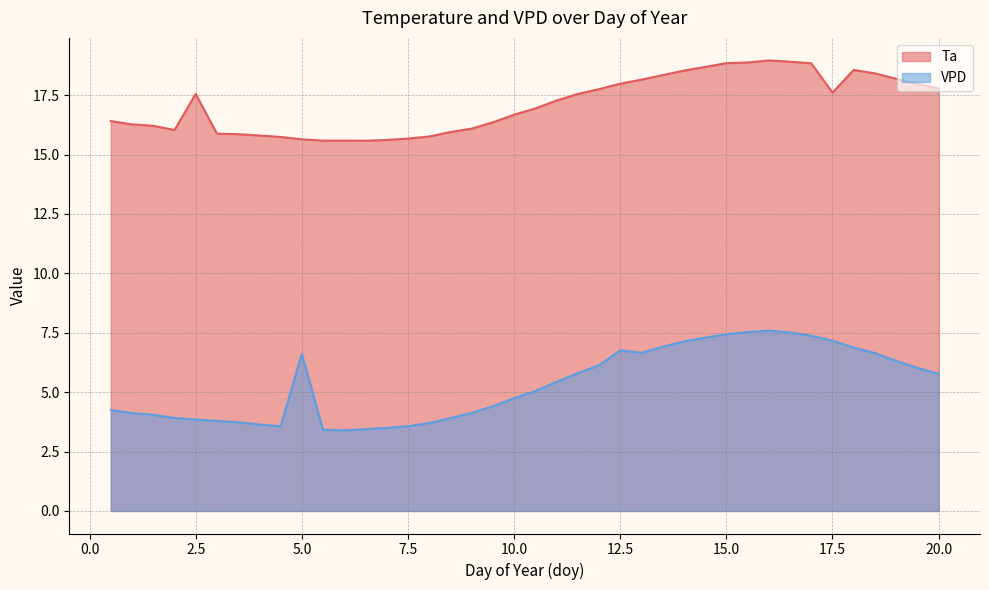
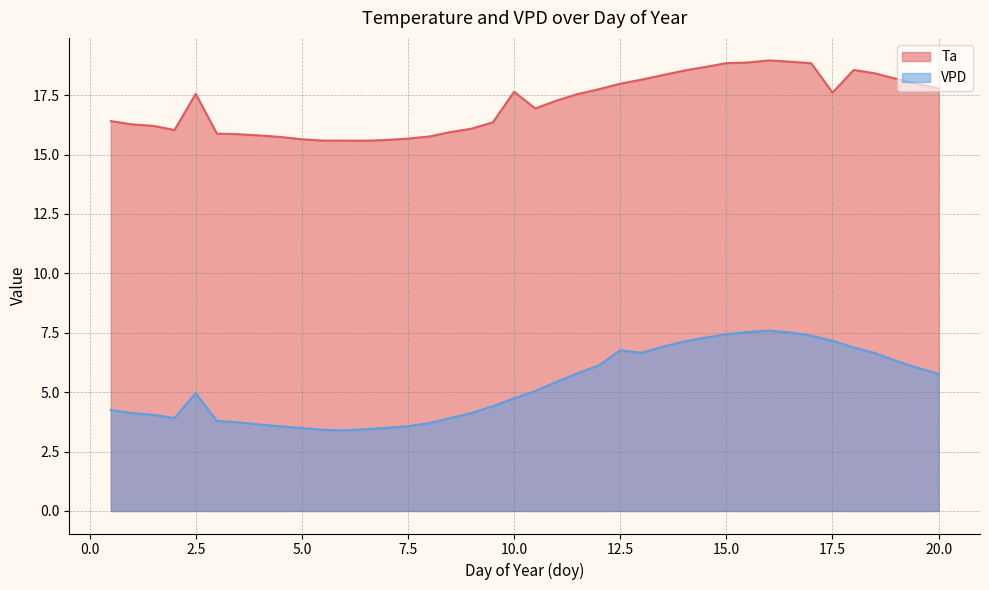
VPD, 2.5: 3.9 -> 5.0
VPD, 5.0: 6.6 -> 3.5
Ta, 10.0: 16.7 -> 17.6
